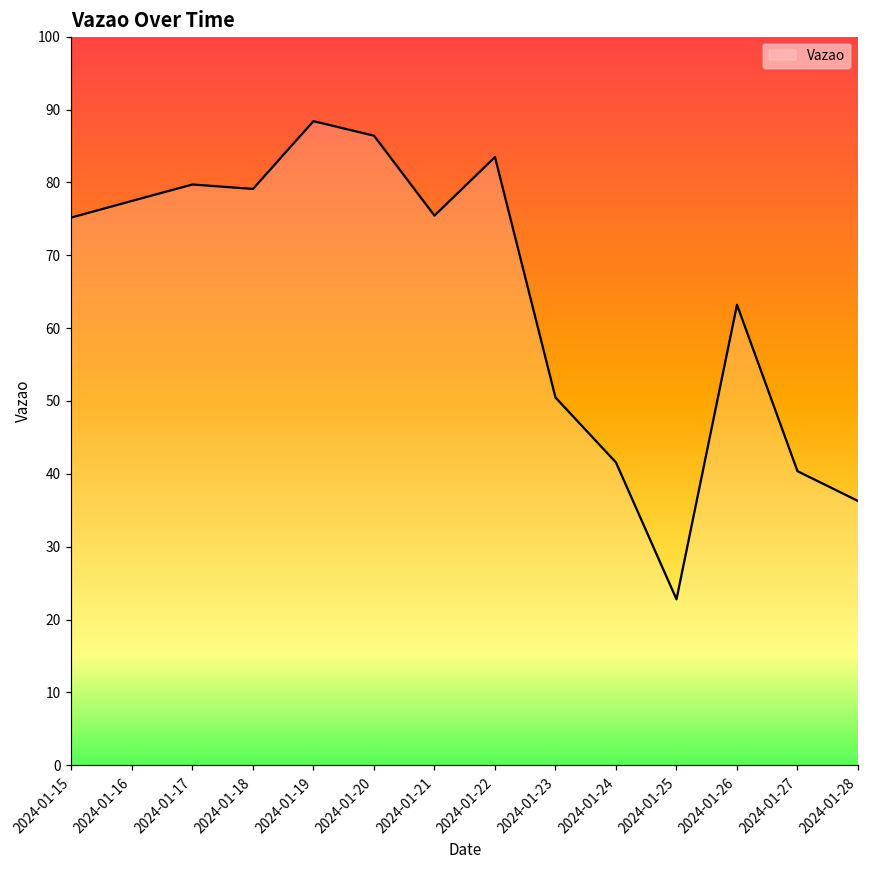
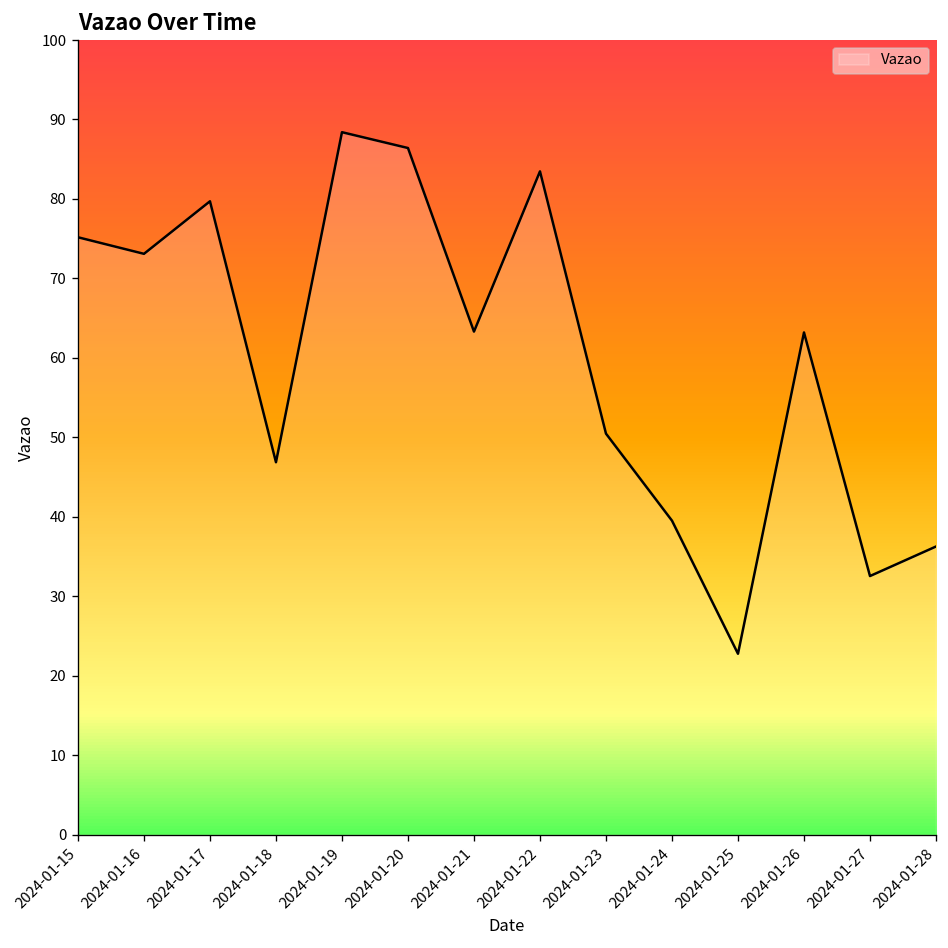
2024-01-16: 77 -> 73
2024-01-18: 79 -> 47
2024-01-21: 75 -> 63
2024-01-24: 42 -> 40
2024-01-27: 40 -> 33
